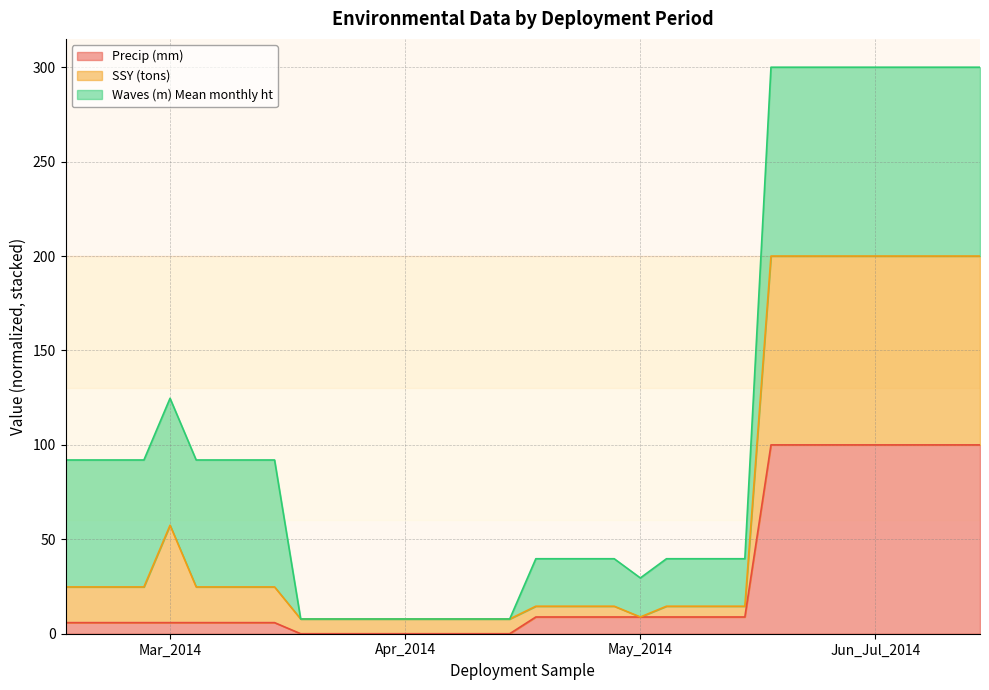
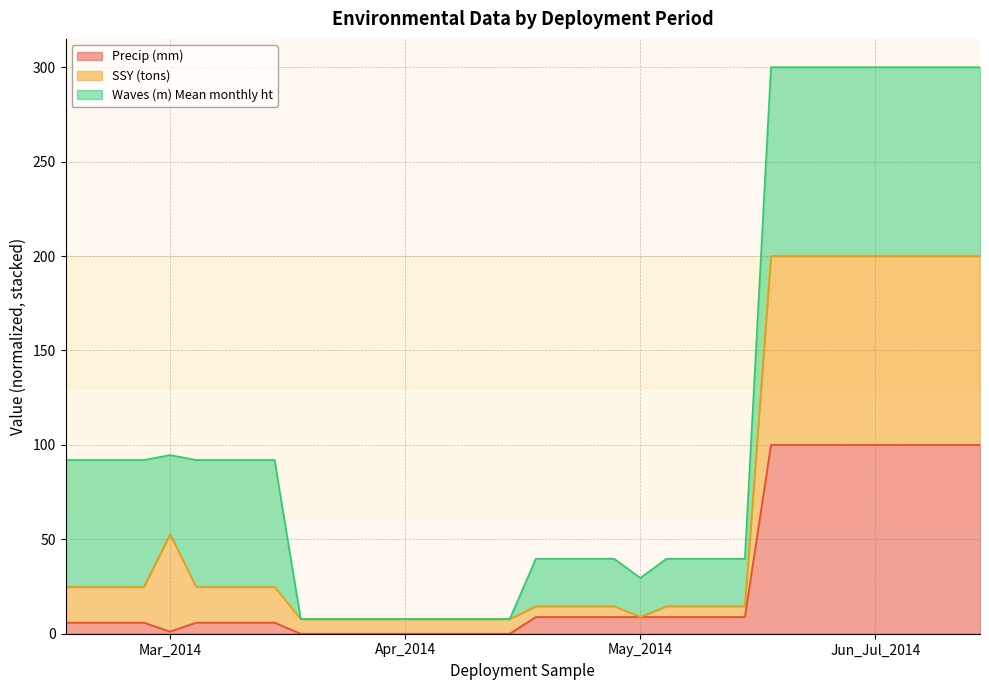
Precip (mm), Mar_2014: 6 -> 1
Waves (m) Mean monthly ht, Mar_2014: 67 -> 42
